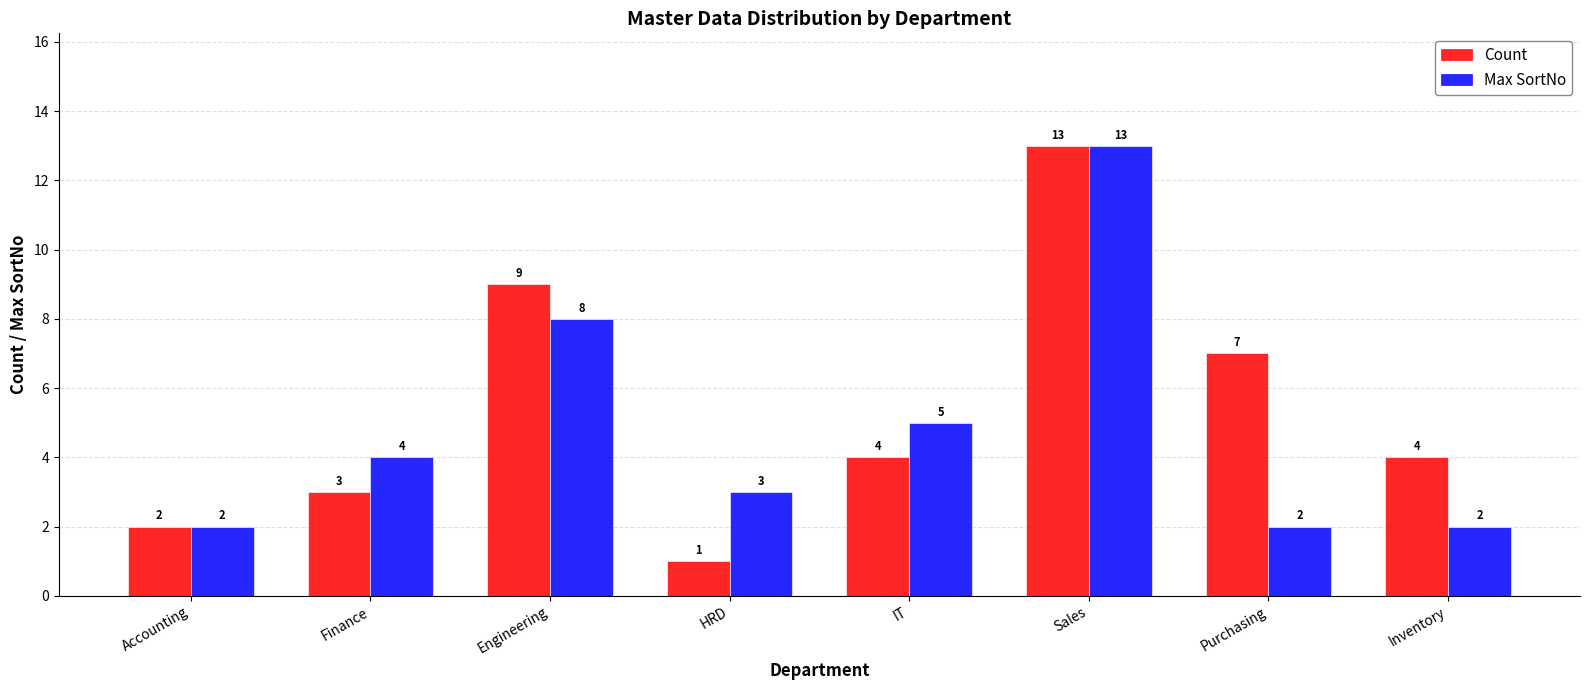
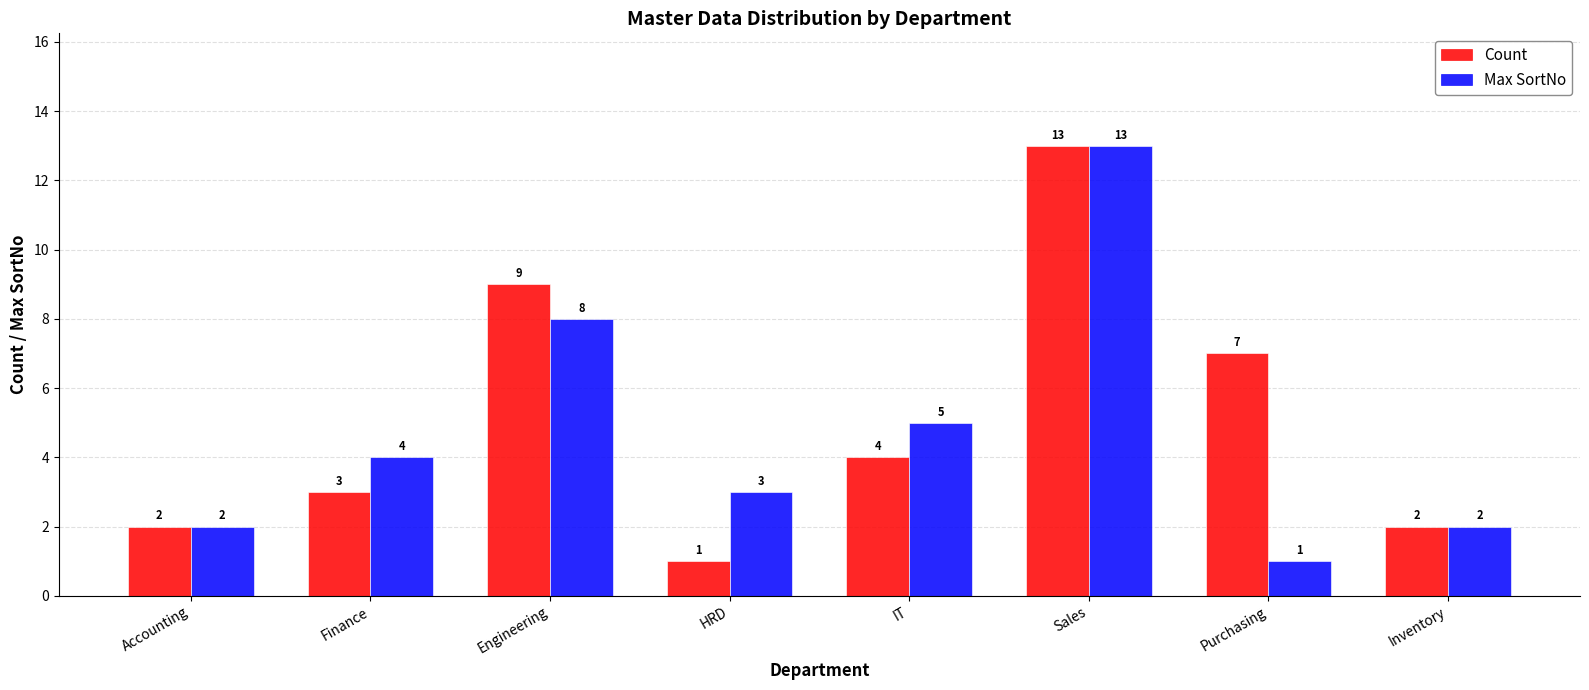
Max SortNo, Purchasing: 2 -> 1
Count, Inventory: 4 -> 2
